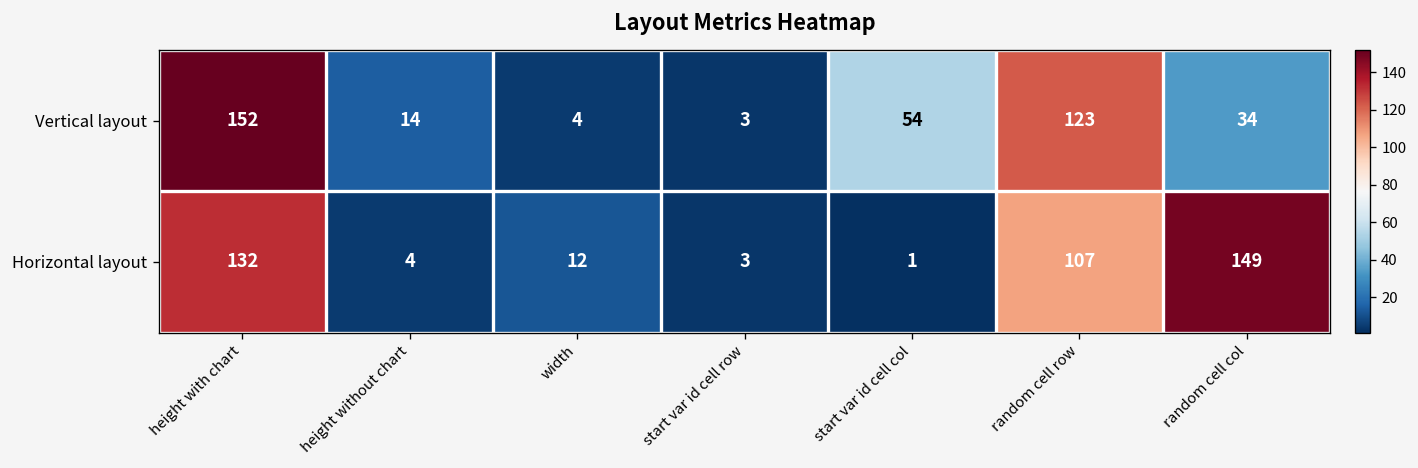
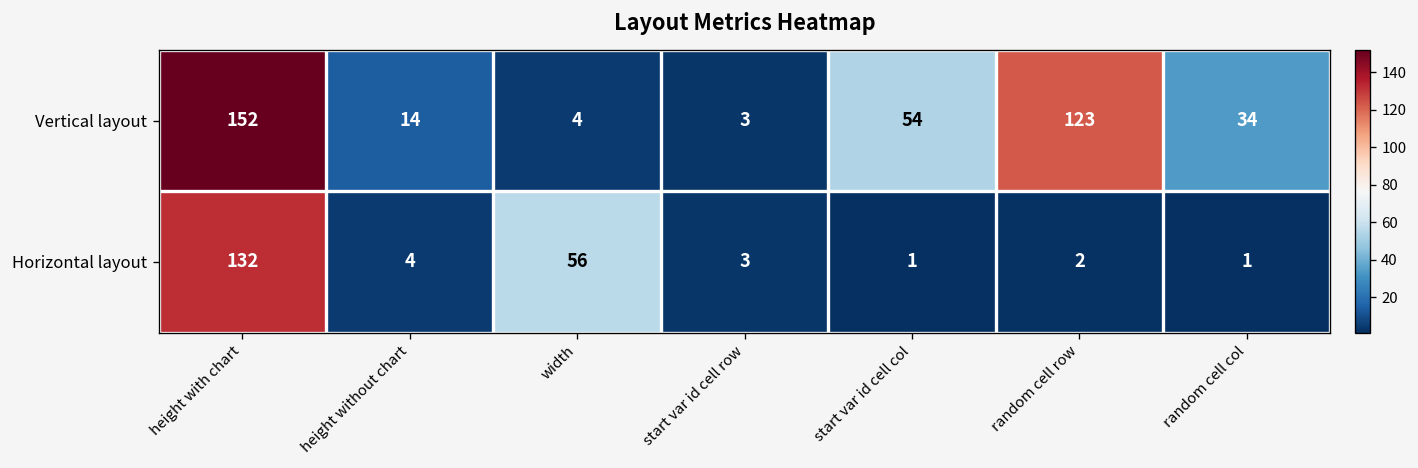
Horizontal layout, width: 12 -> 56
Horizontal layout, random cell row: 107 -> 2
Horizontal layout, random cell col: 149 -> 1
